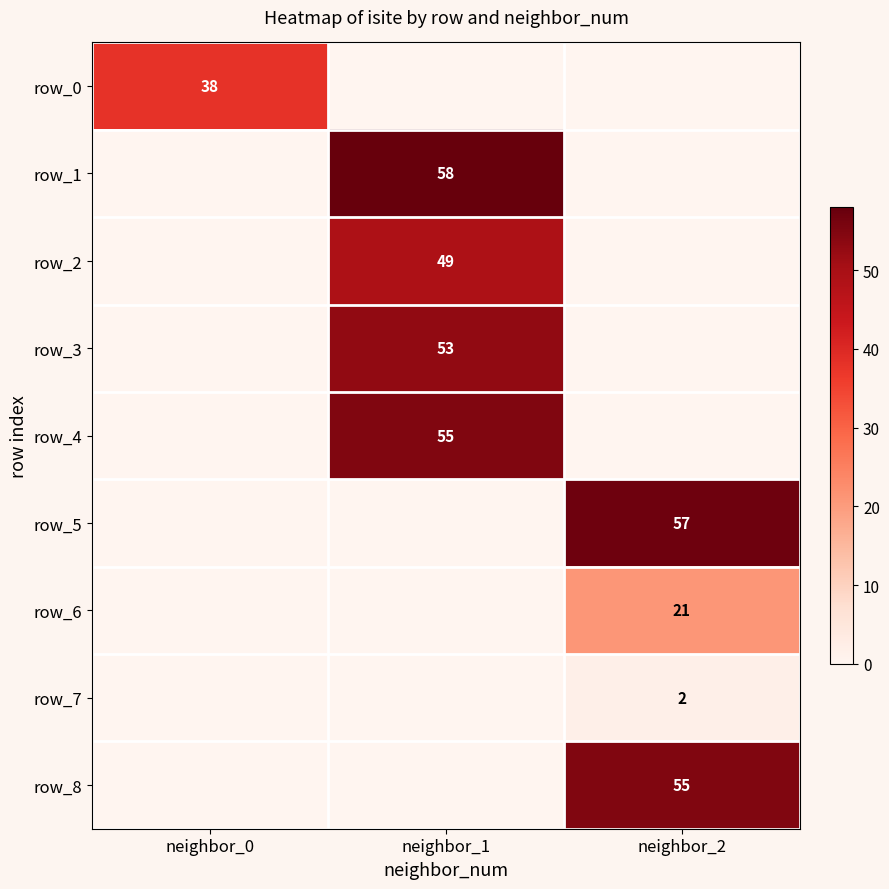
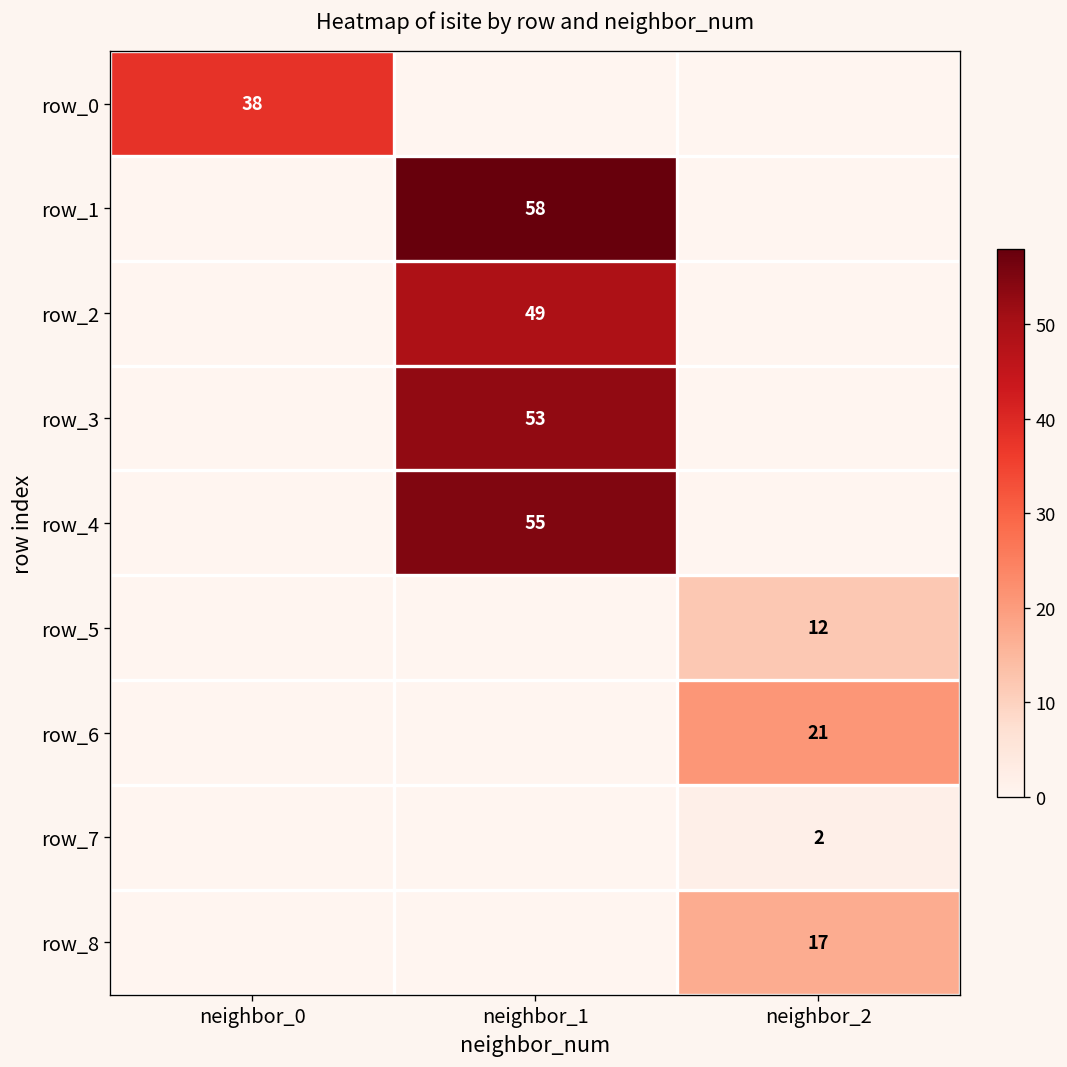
row_5, neighbor_2: 57 -> 12
row_8, neighbor_2: 55 -> 17
